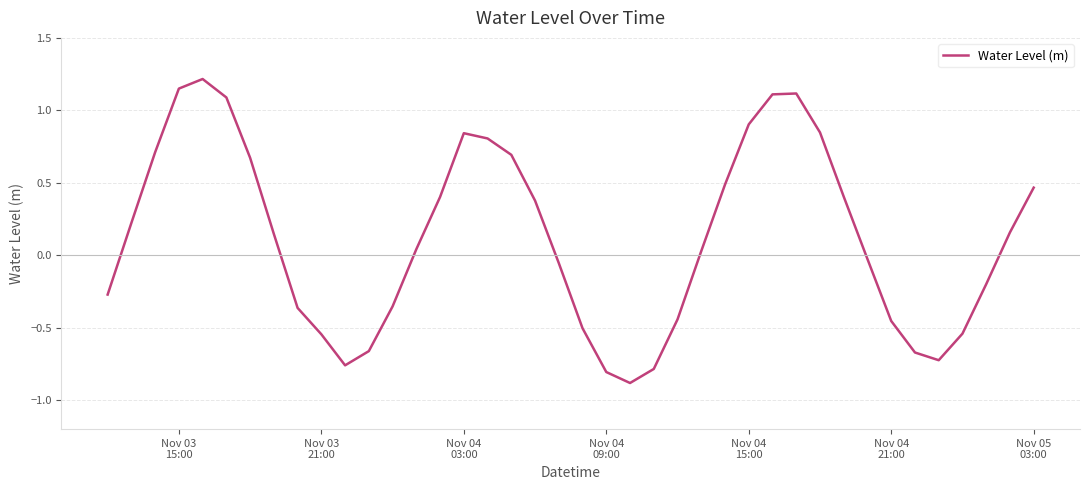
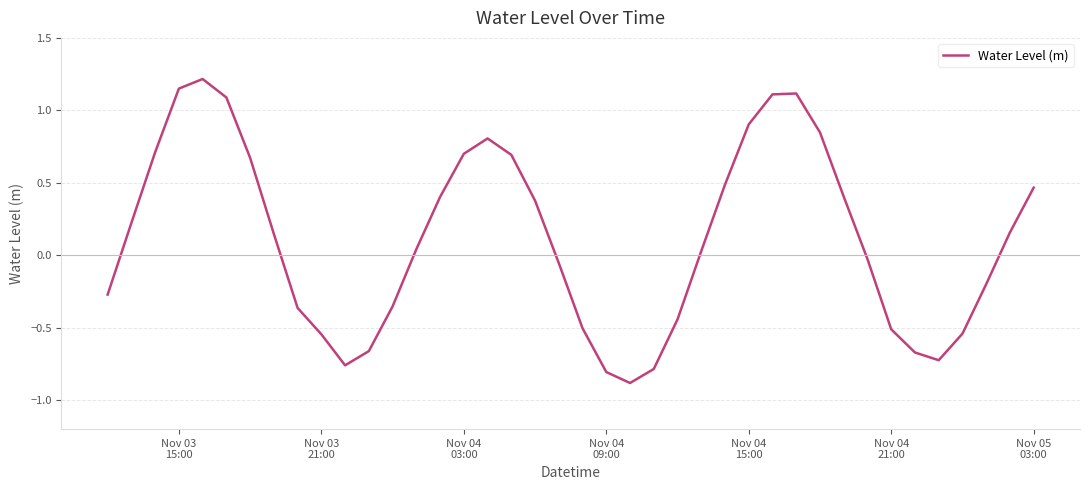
Nov 04 03:00: 0.84 -> 0.70
Nov 04 21:00: -0.45 -> -0.51
